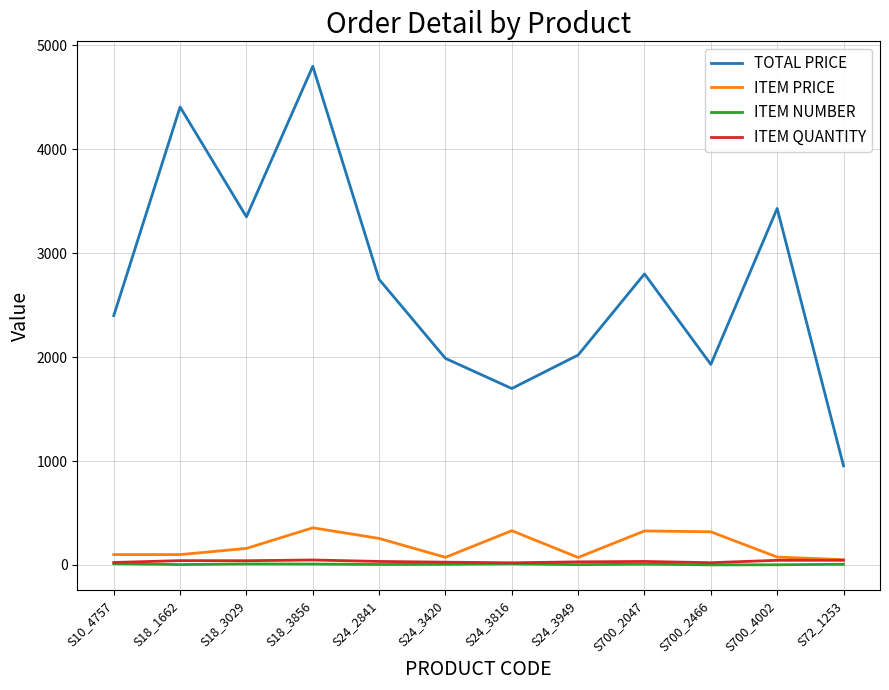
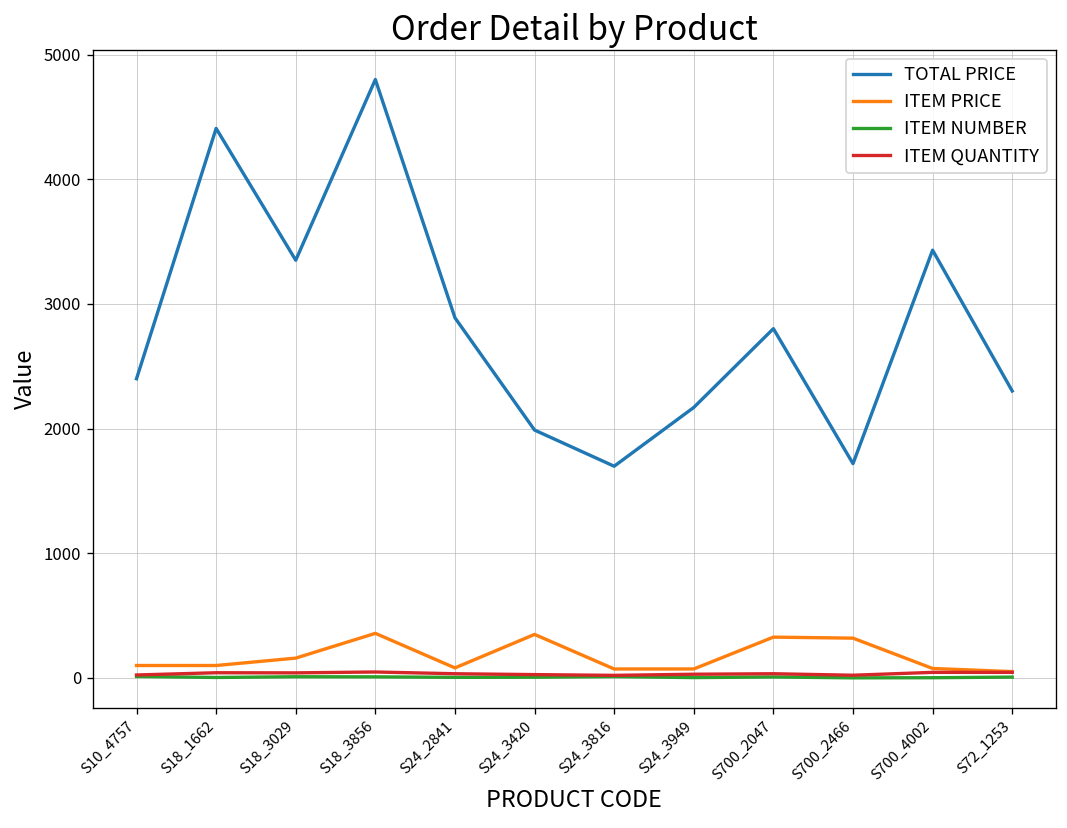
TOTAL PRICE, S24_2841: 2750 -> 2890
ITEM PRICE, S24_2841: 260 -> 80
ITEM PRICE, S24_3420: 70 -> 350
ITEM PRICE, S24_3816: 330 -> 70
TOTAL PRICE, S24_3949: 2020 -> 2170
TOTAL PRICE, S700_2466: 1930 -> 1720
TOTAL PRICE, S72_1253: 950 -> 2300
